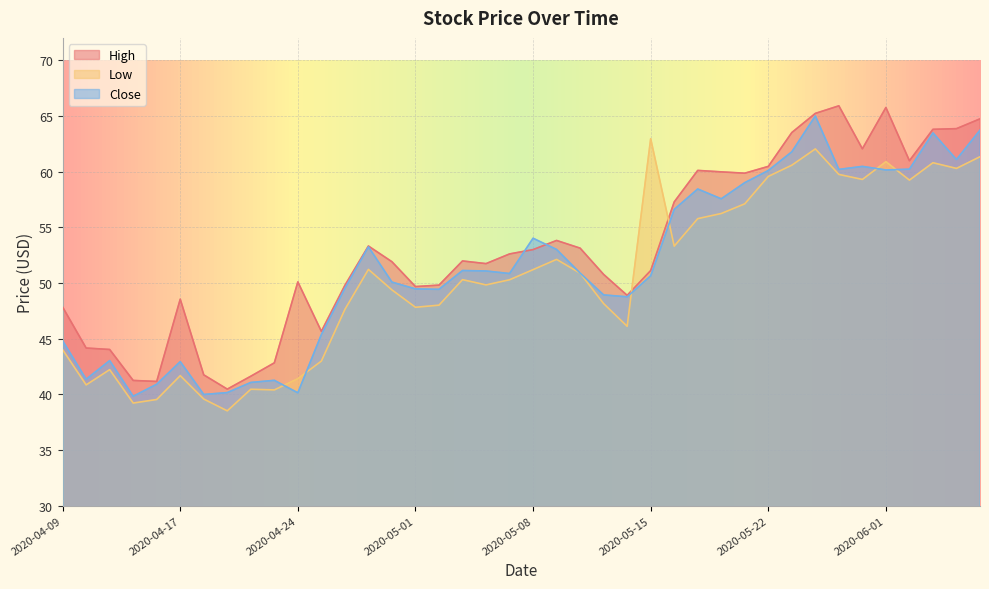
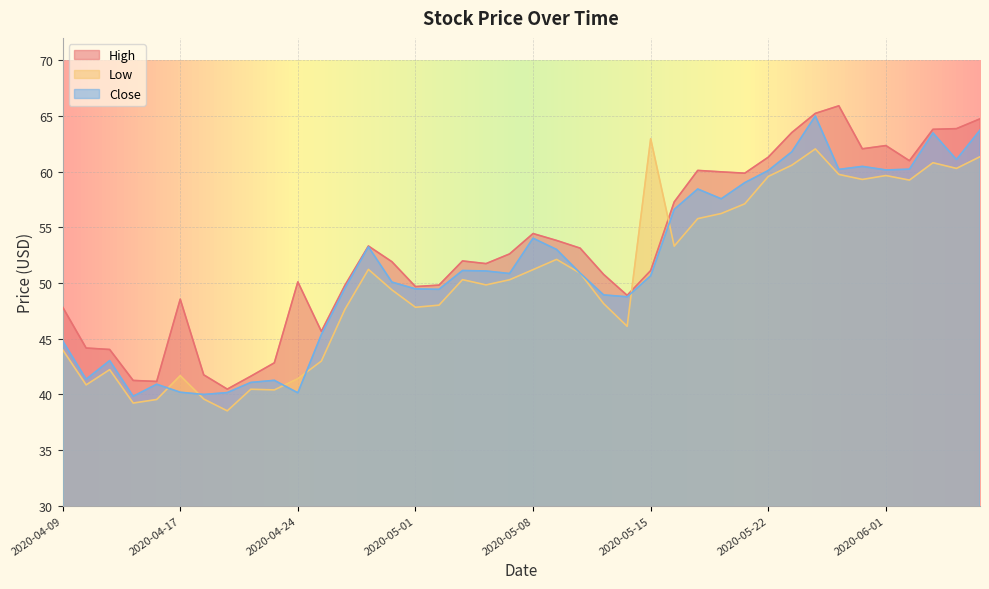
Close, 2020-04-17: 42.9 -> 40.2
High, 2020-05-08: 53.0 -> 54.4
High, 2020-05-22: 60.5 -> 61.3
High, 2020-06-01: 65.8 -> 62.3
Low, 2020-06-01: 60.9 -> 59.6
